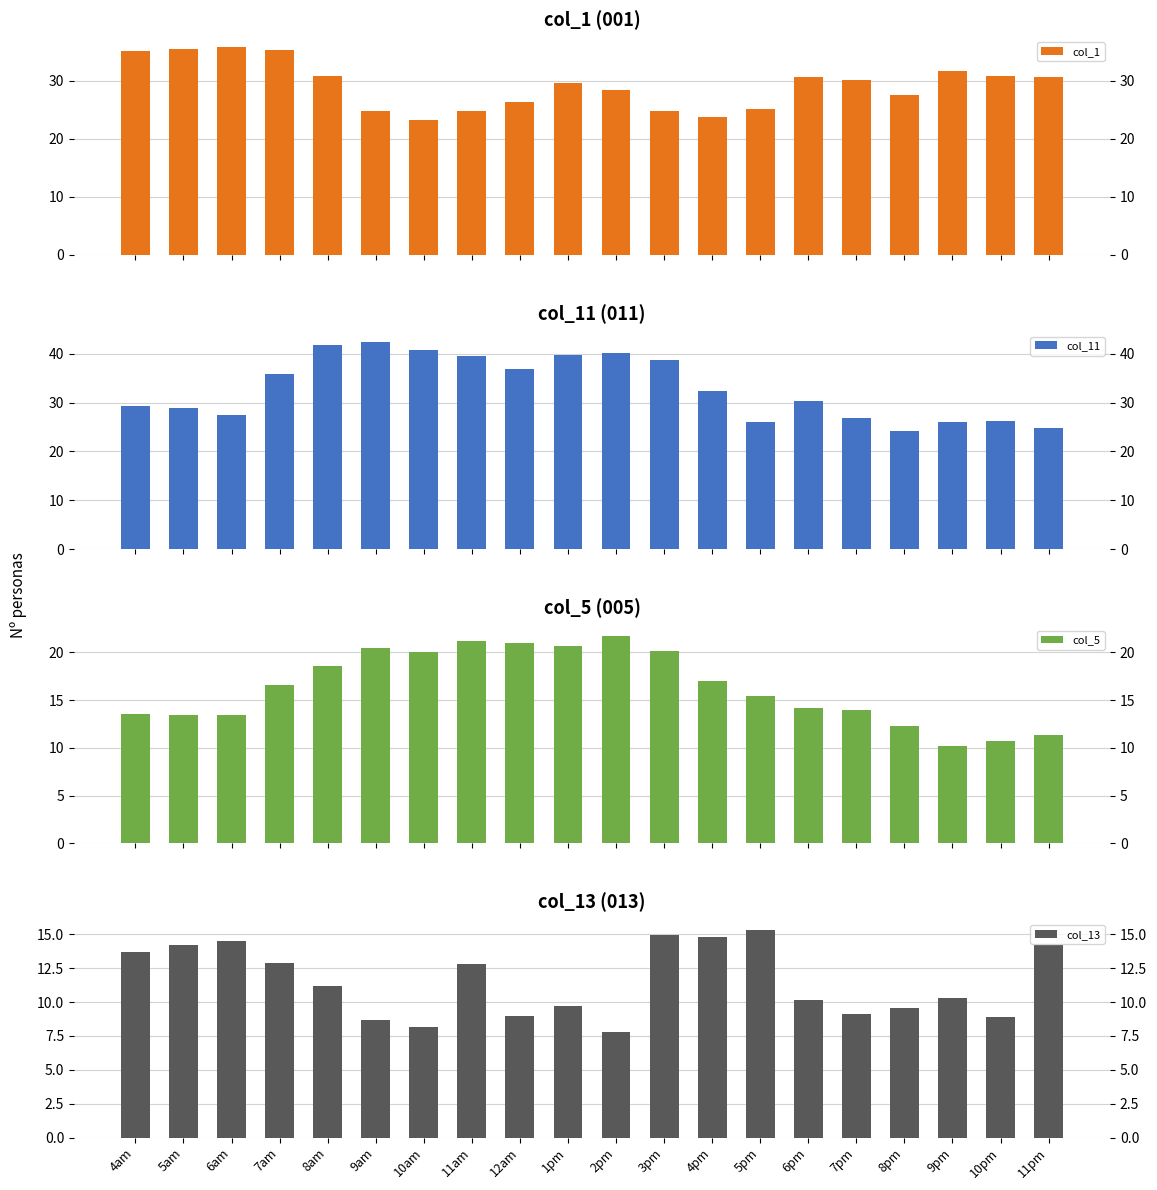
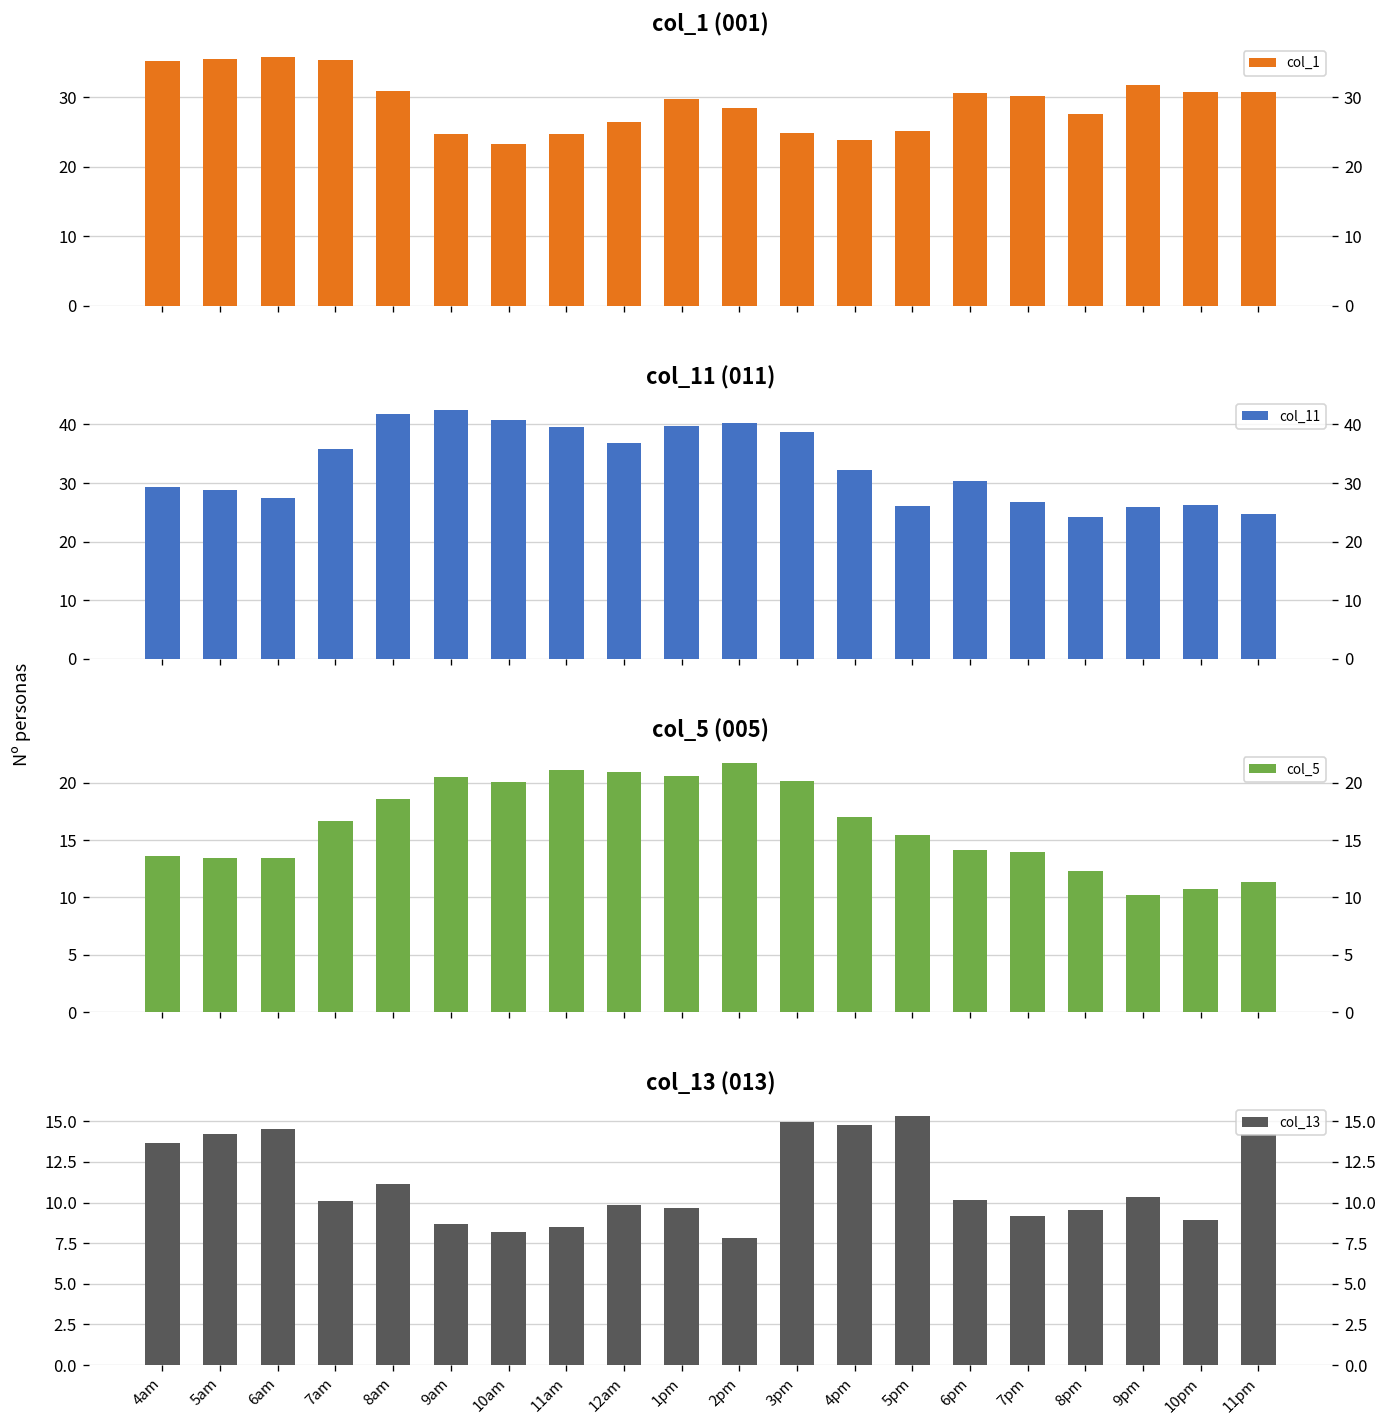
col_13 (013), 7am: 12.9 -> 10.1
col_13 (013), 11am: 12.8 -> 8.5
col_13 (013), 12am: 9.0 -> 9.8
